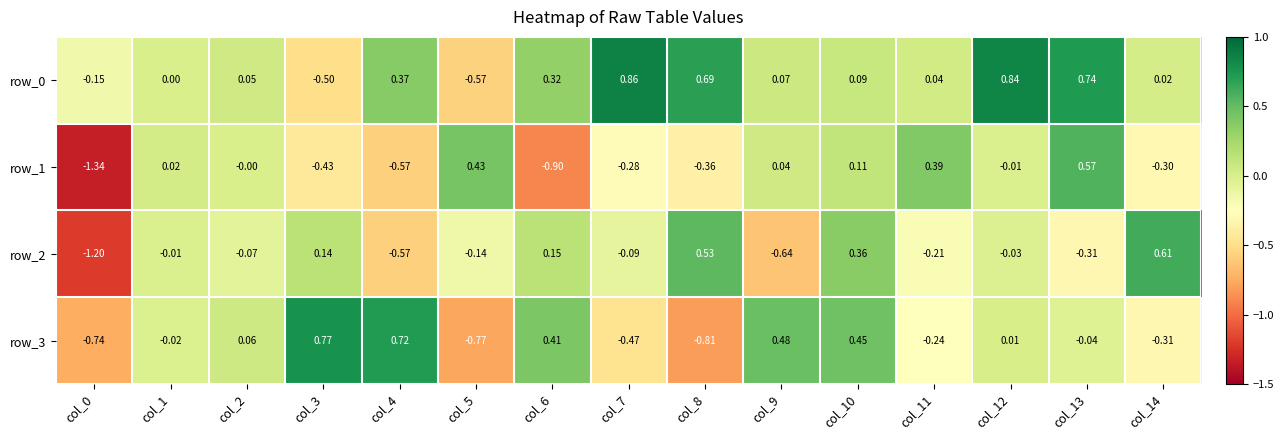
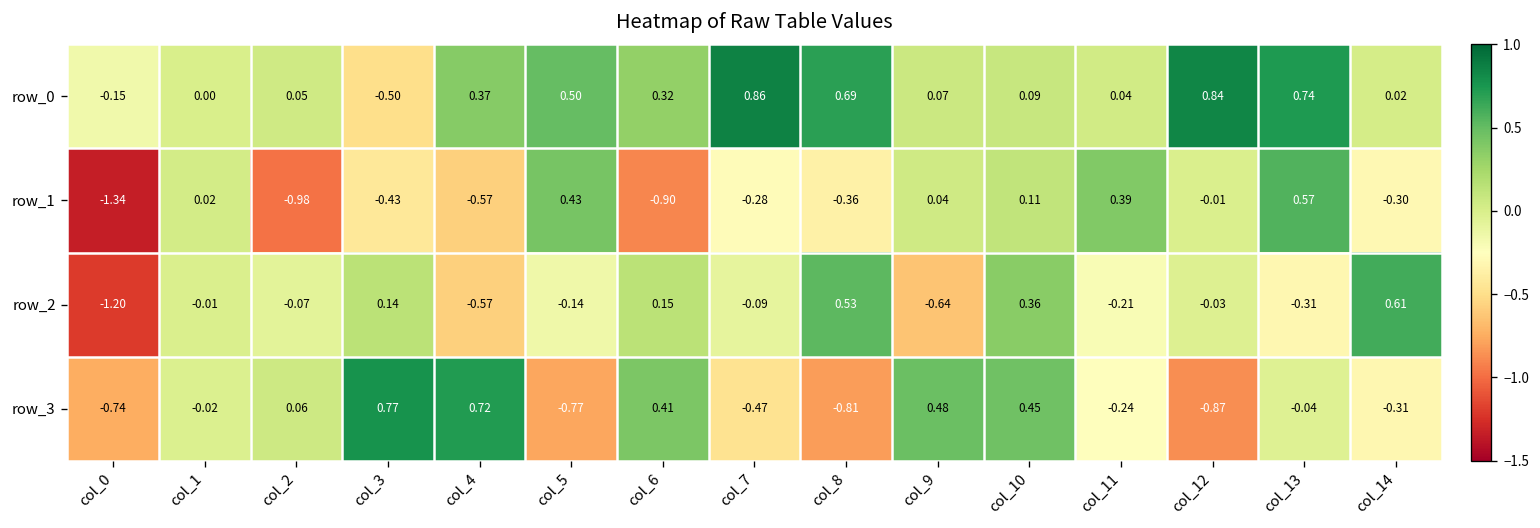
row_0, col_5: -0.57 -> 0.50
row_1, col_2: -0.00 -> -0.98
row_3, col_12: 0.01 -> -0.87
